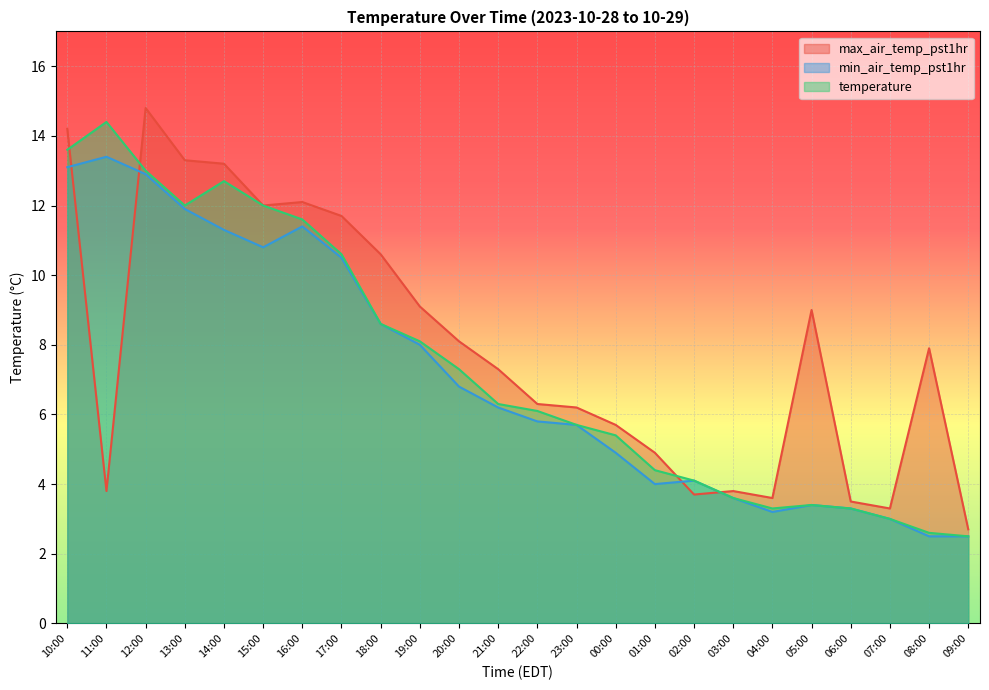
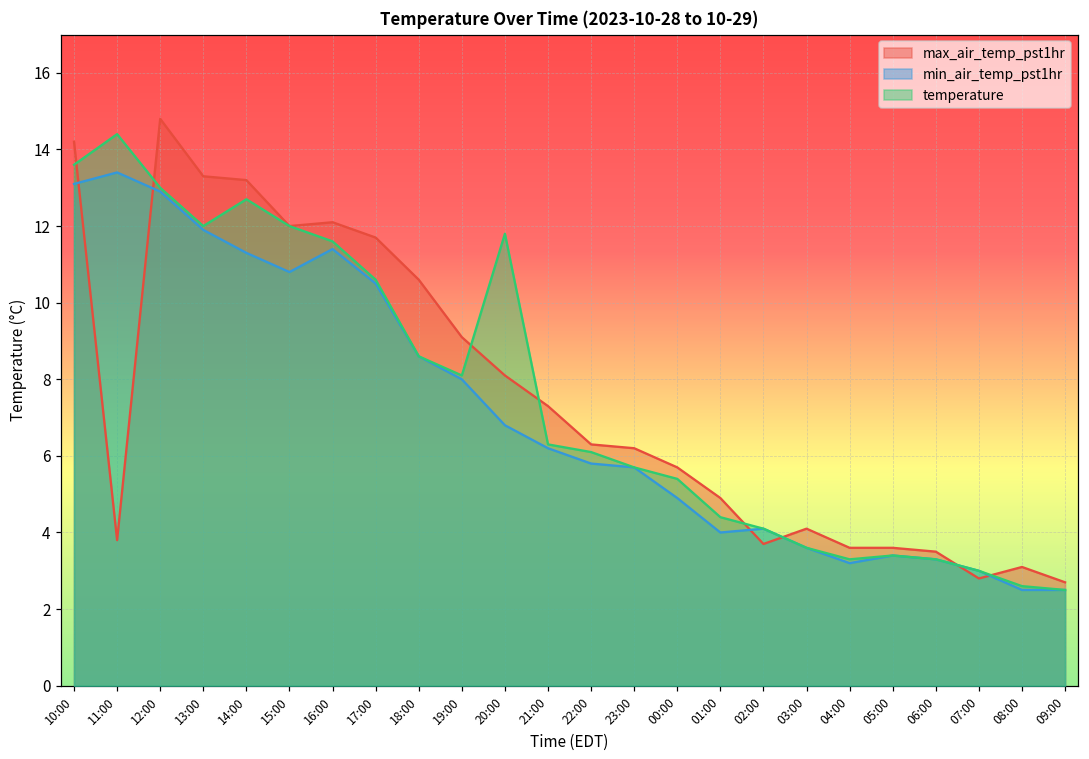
temperature, 20:00: 7.3 -> 11.8
max_air_temp_pst1hr, 03:00: 3.8 -> 4.1
max_air_temp_pst1hr, 05:00: 9.0 -> 3.6
max_air_temp_pst1hr, 07:00: 3.3 -> 2.8
max_air_temp_pst1hr, 08:00: 7.9 -> 3.1
